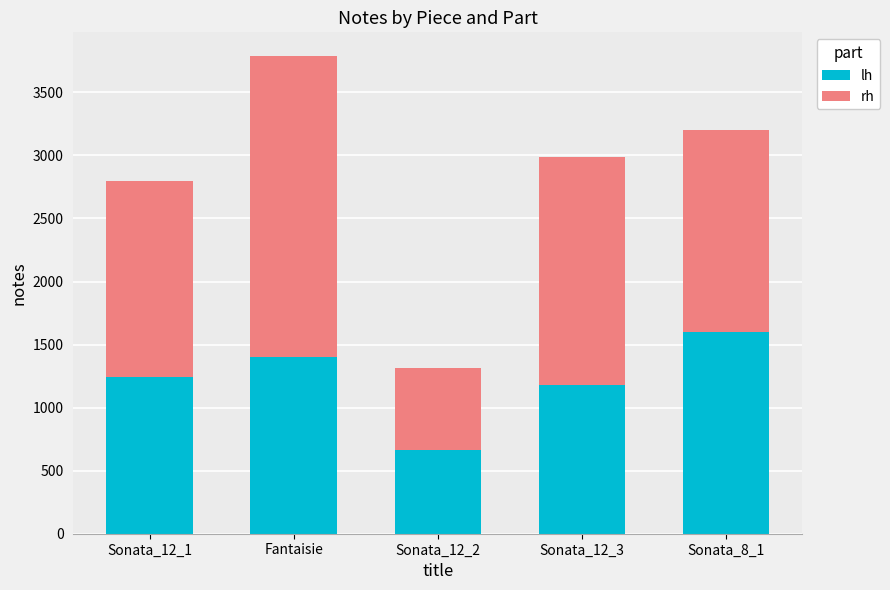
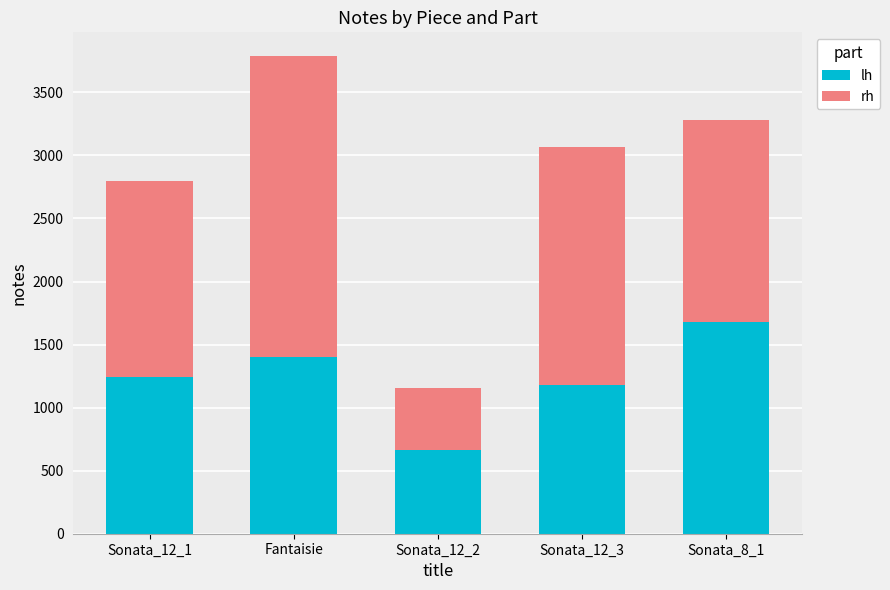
rh, Sonata_12_2: 650 -> 490
rh, Sonata_12_3: 1810 -> 1890
lh, Sonata_8_1: 1600 -> 1680
